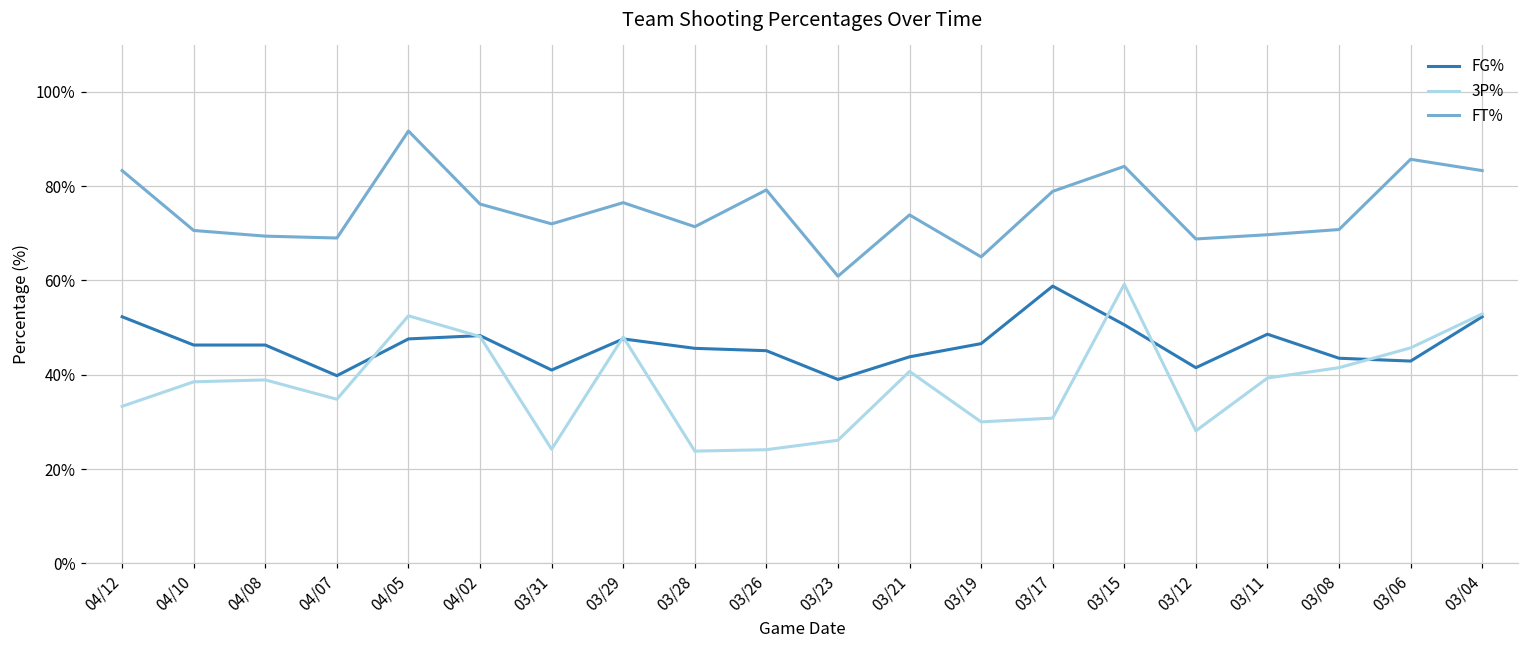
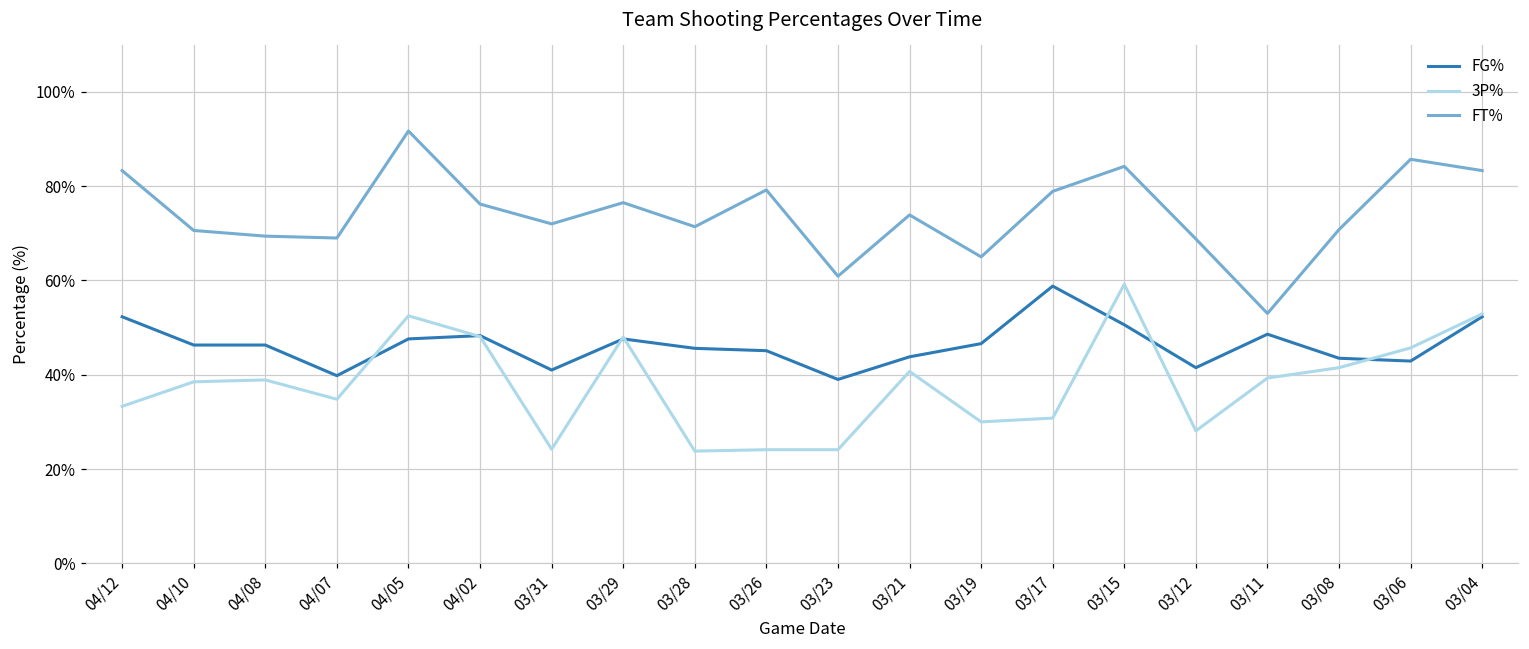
3P%, 03/23: 26% -> 24%
FT%, 03/11: 70% -> 53%
